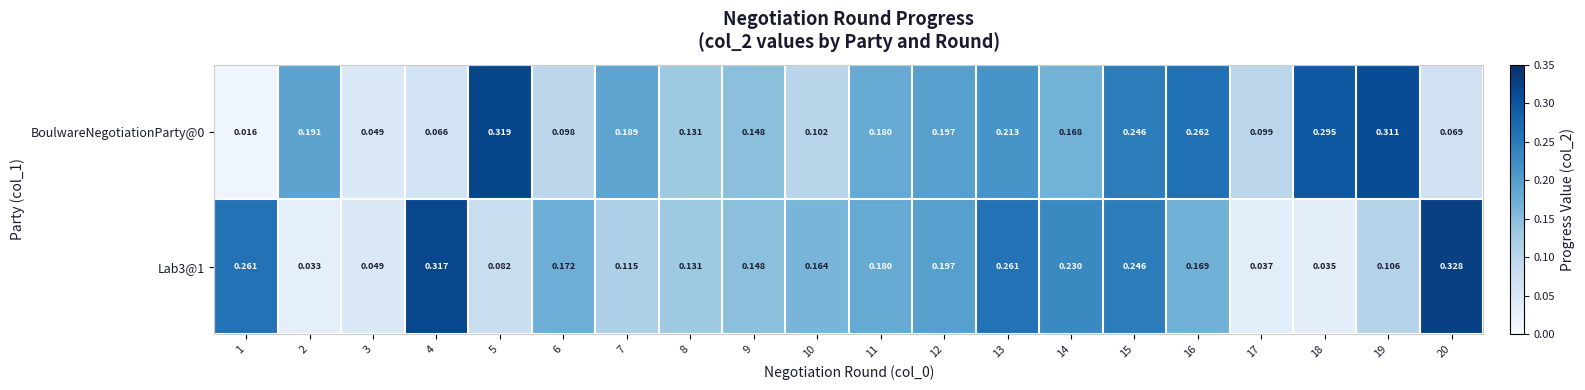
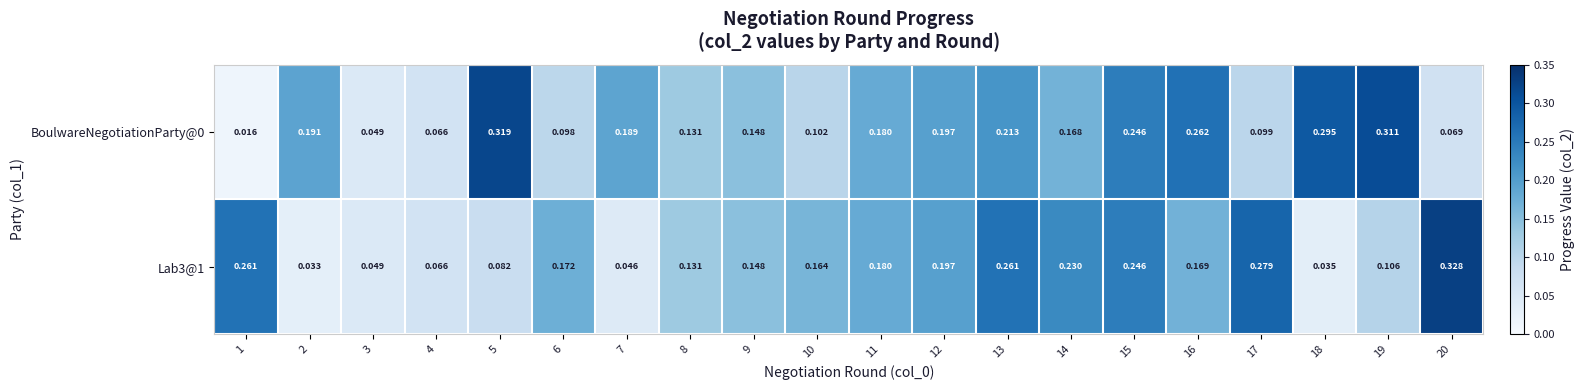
Lab3@1, 4: 0.317 -> 0.066
Lab3@1, 7: 0.115 -> 0.046
Lab3@1, 17: 0.037 -> 0.279
